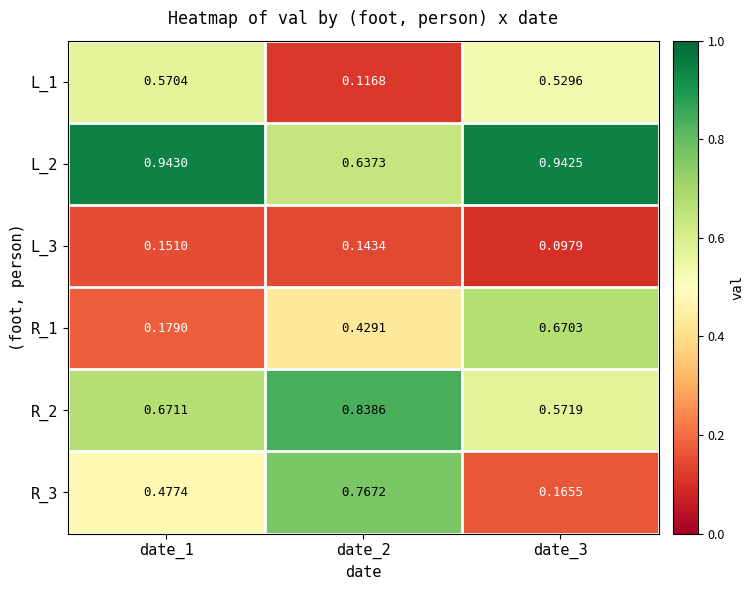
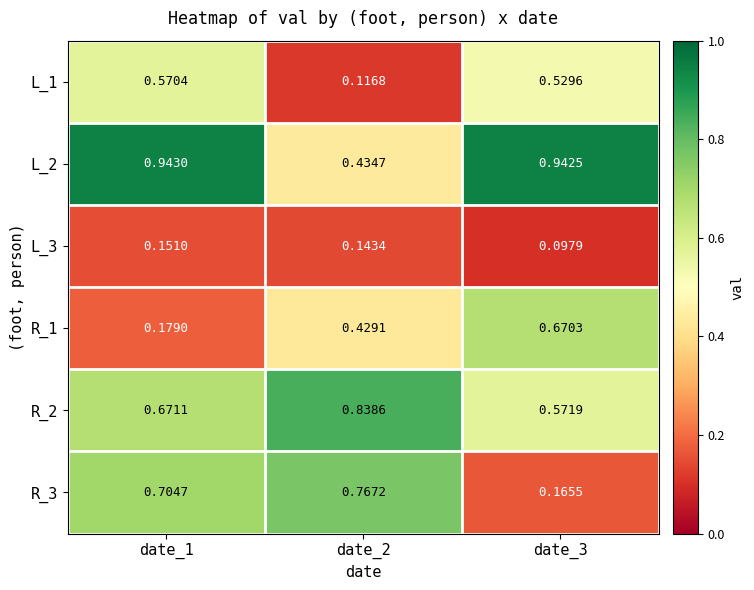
L_2, date_2: 0.6373 -> 0.4347
R_3, date_1: 0.4774 -> 0.7047
